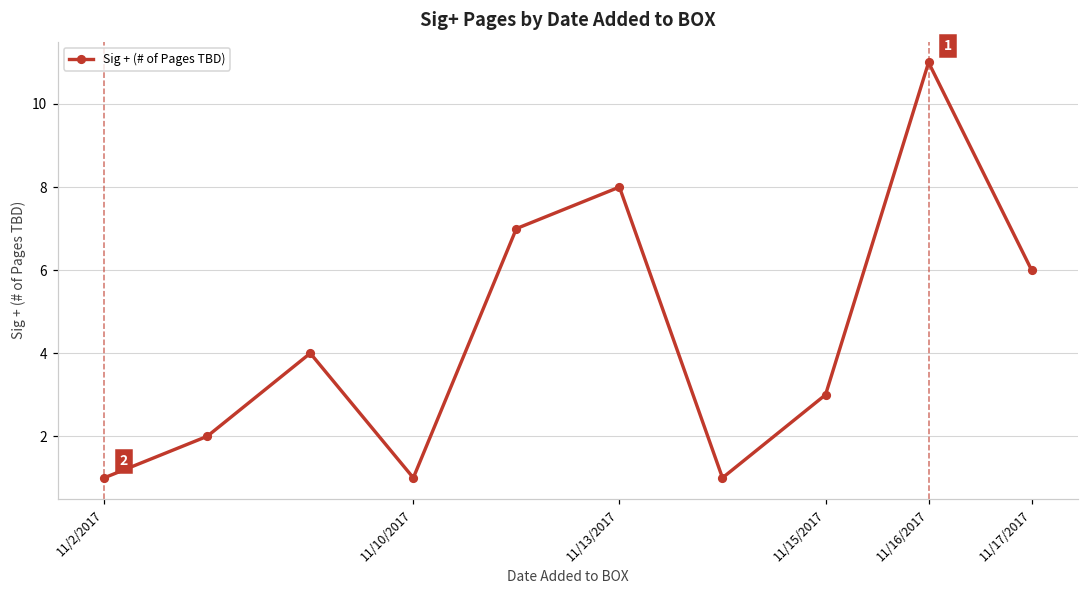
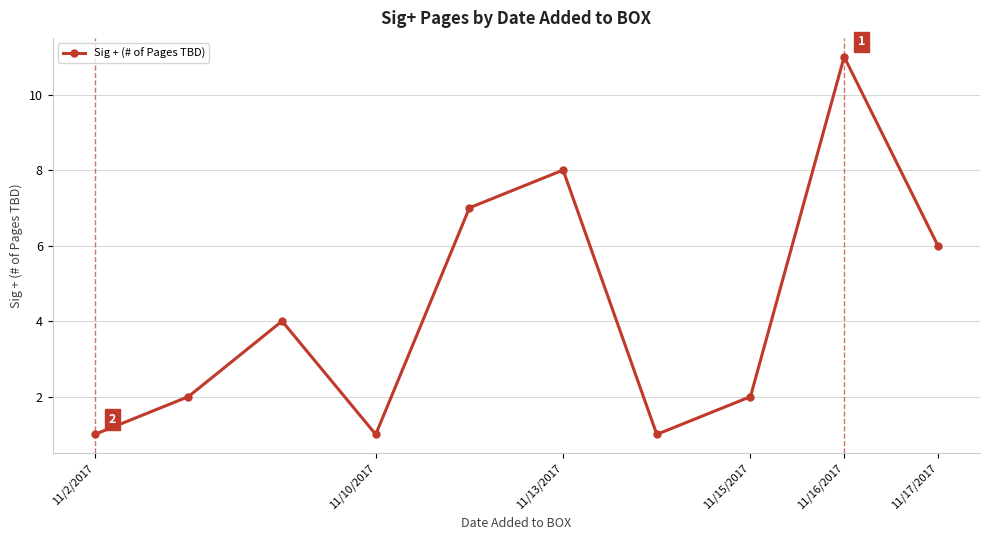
11/15/2017: 3 -> 2
